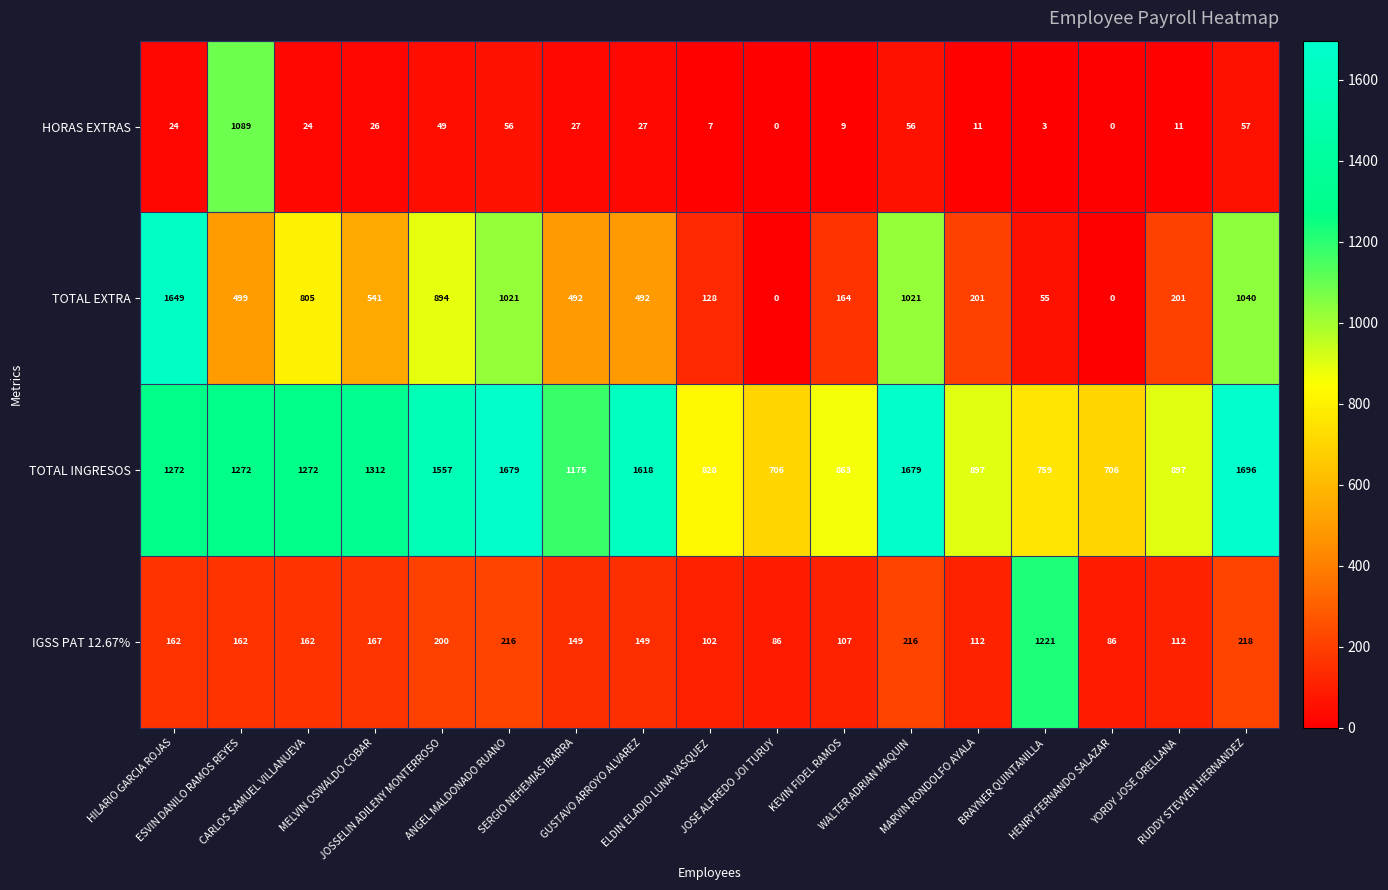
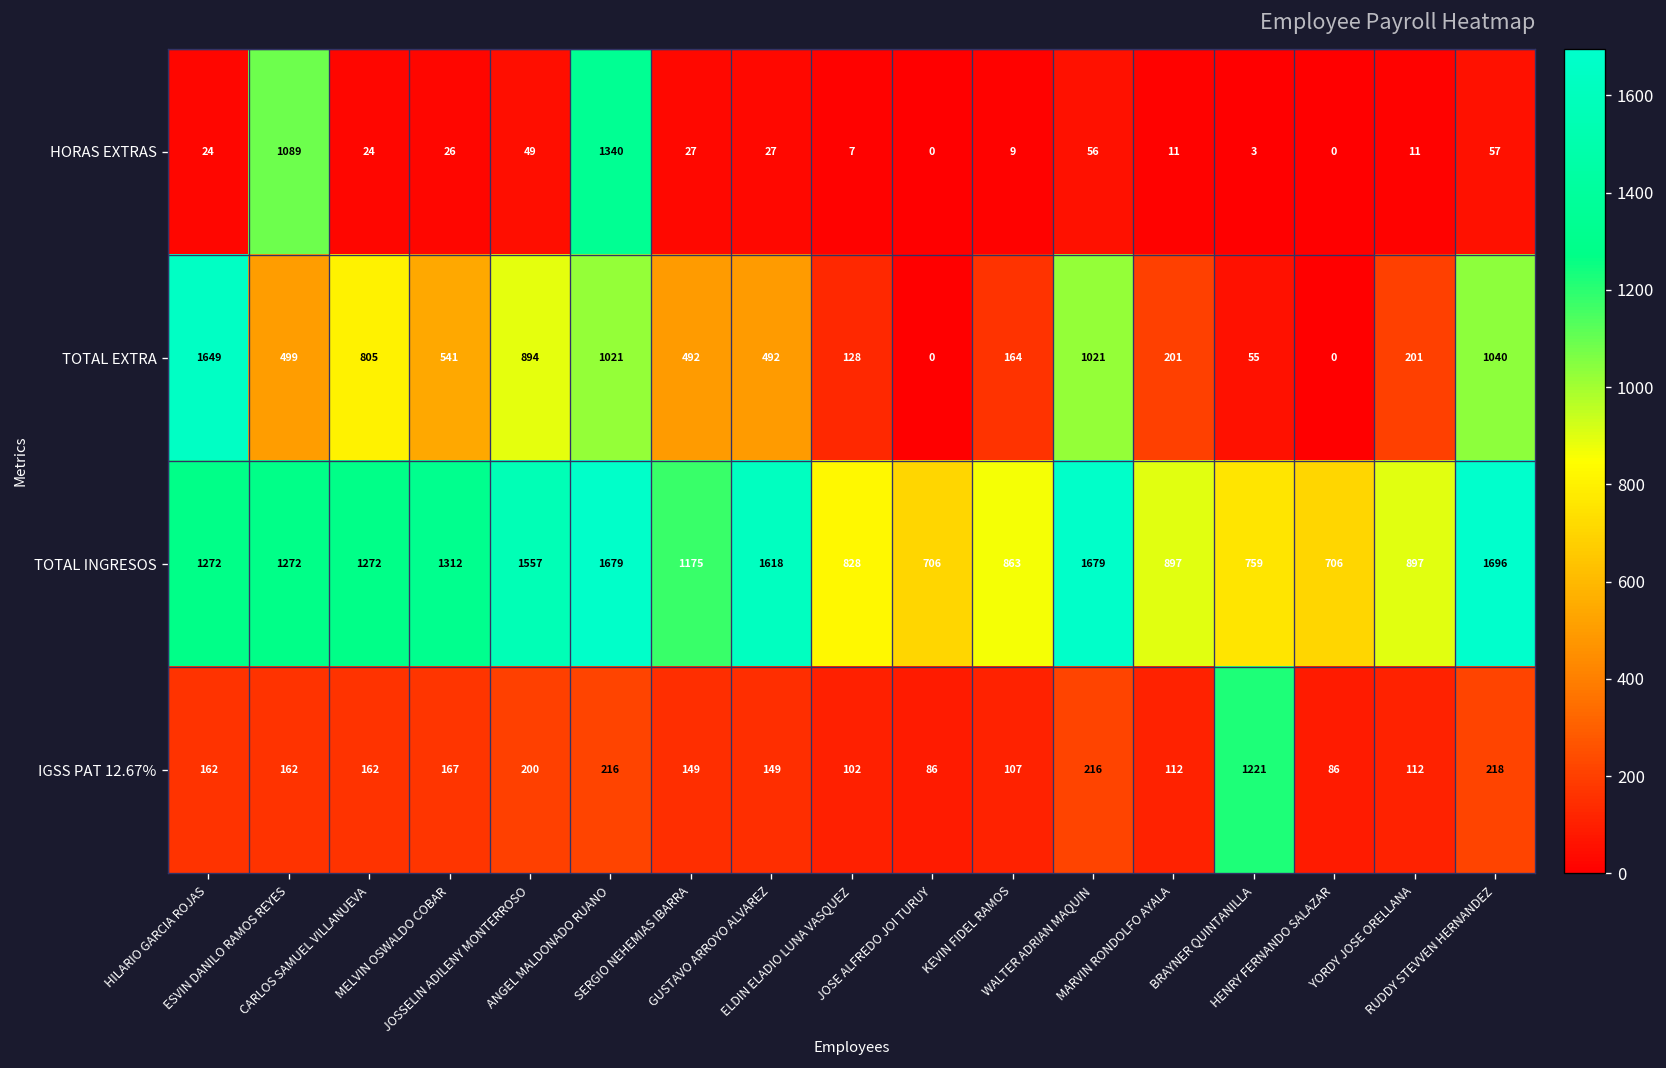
HORAS EXTRAS, ANGEL MALDONADO RUANO: 56 -> 1340
